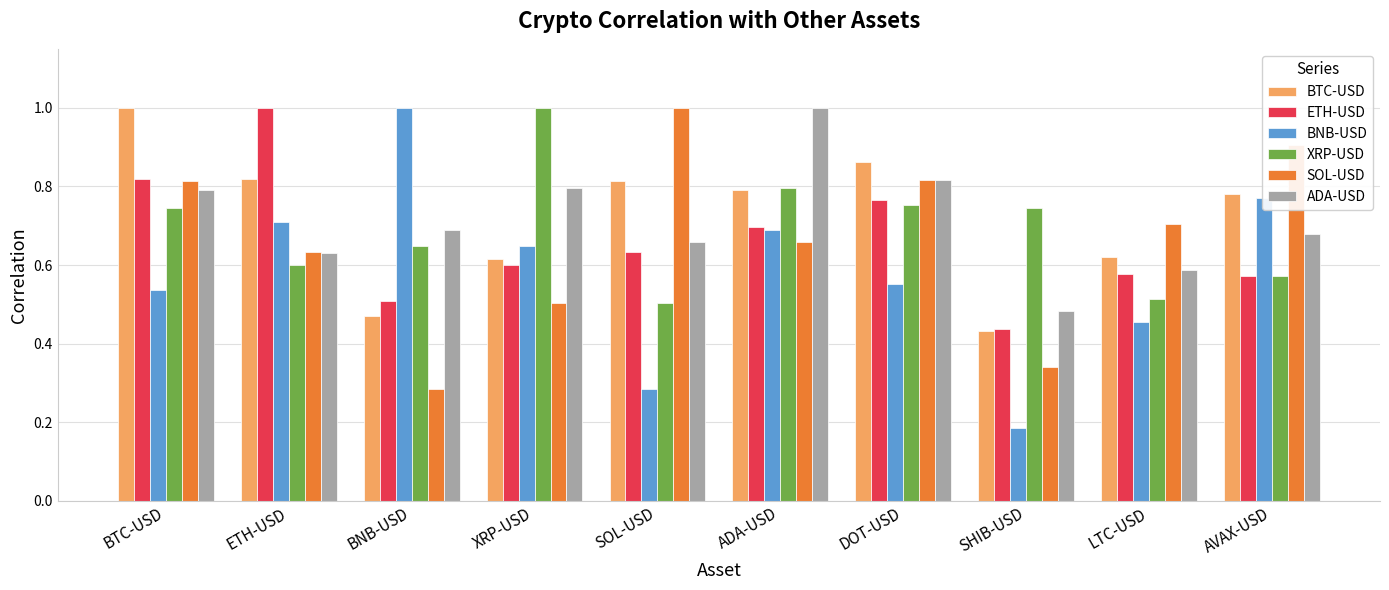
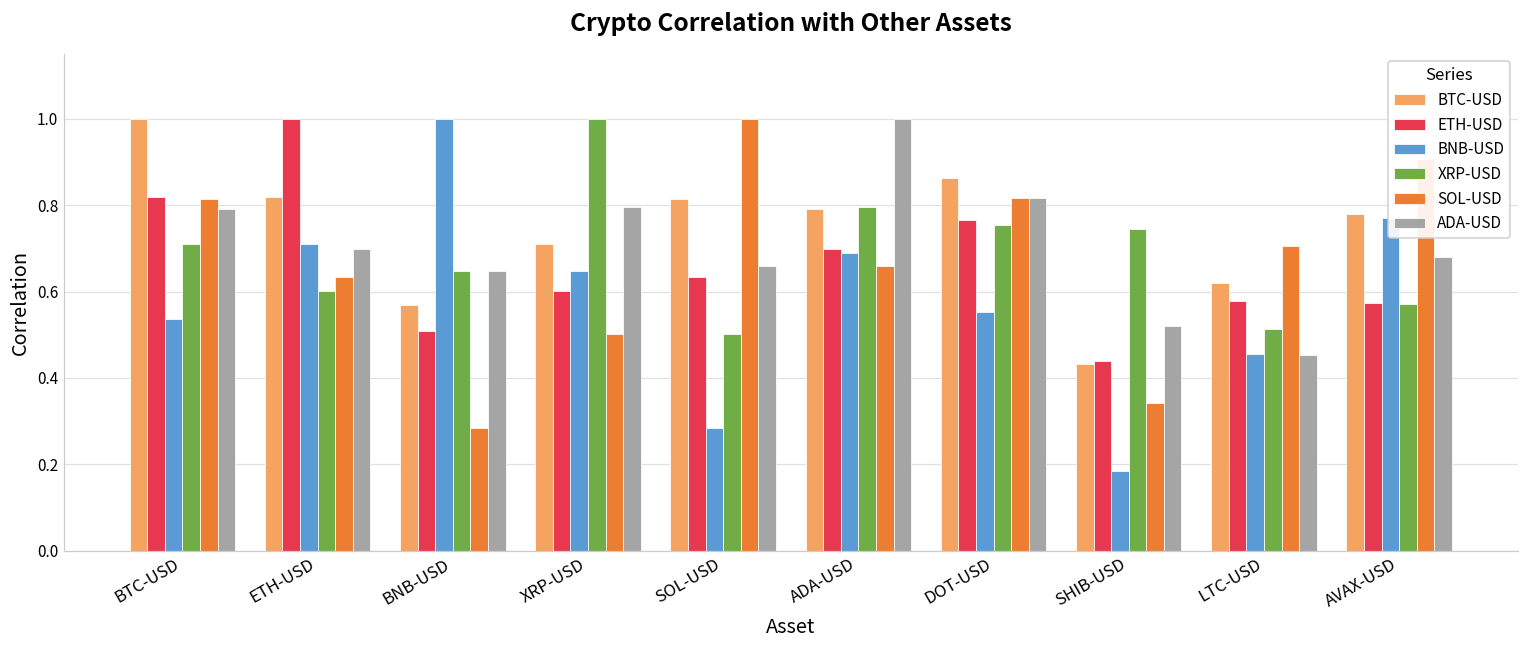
XRP-USD, BTC-USD: 0.75 -> 0.71
ADA-USD, ETH-USD: 0.63 -> 0.70
BTC-USD, BNB-USD: 0.47 -> 0.57
ADA-USD, BNB-USD: 0.69 -> 0.65
BTC-USD, XRP-USD: 0.61 -> 0.71
ADA-USD, SHIB-USD: 0.48 -> 0.52
ADA-USD, LTC-USD: 0.59 -> 0.45
